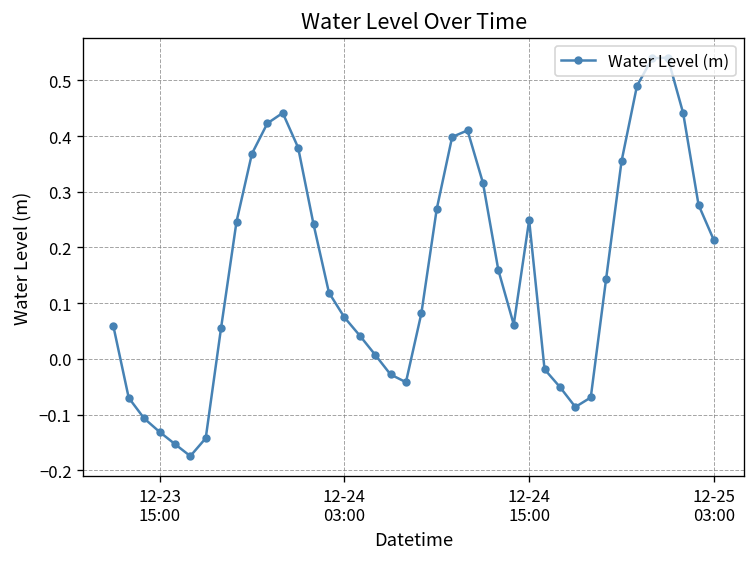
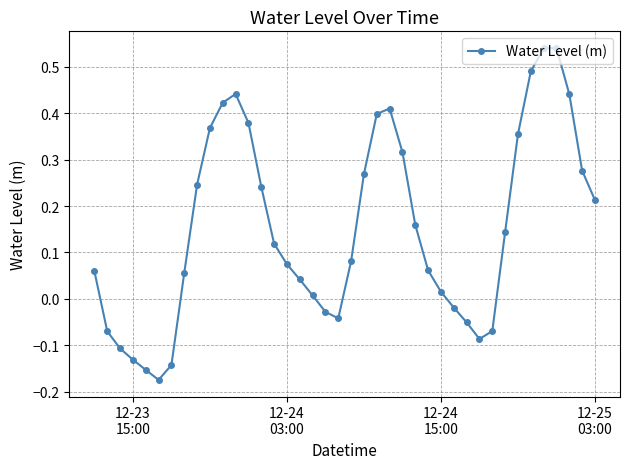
12-24 15:00: 0.25 -> 0.02
